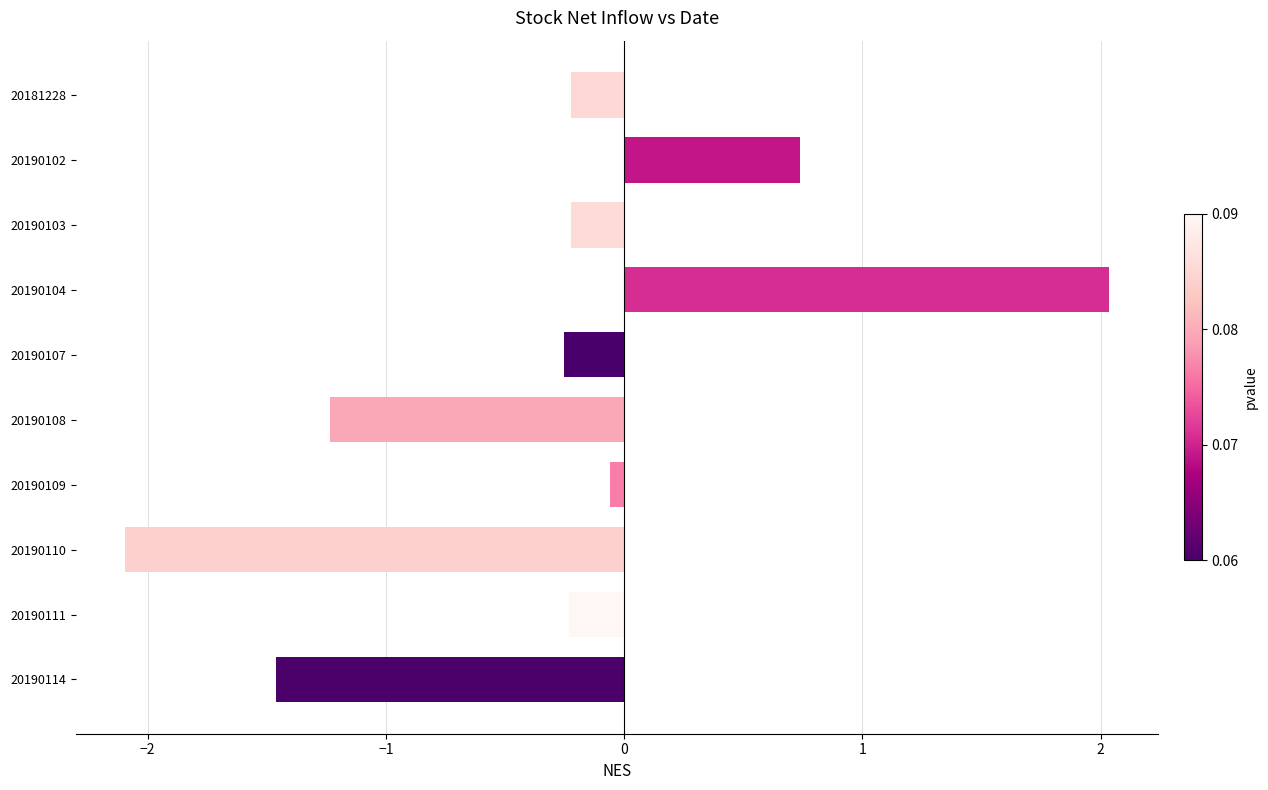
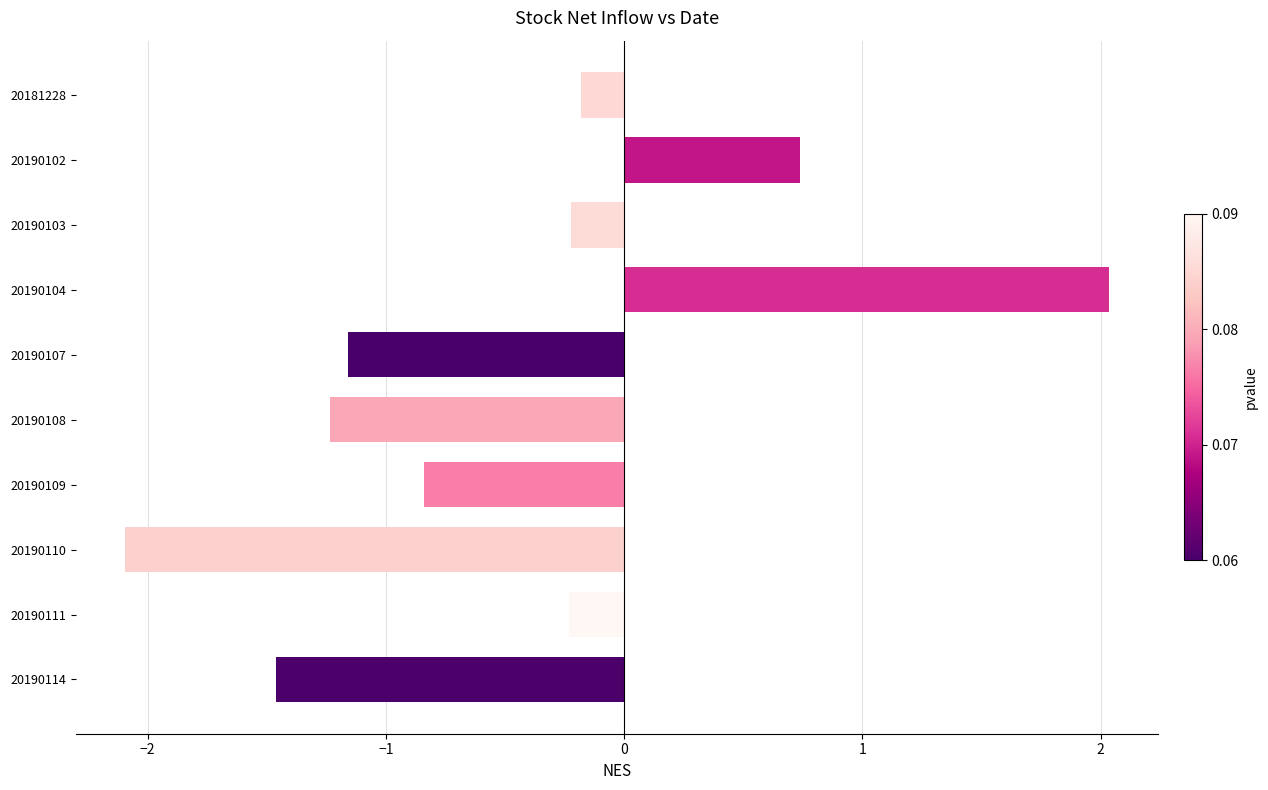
20181228: -0.22 -> -0.18
20190107: -0.25 -> -1.16
20190109: -0.06 -> -0.84
